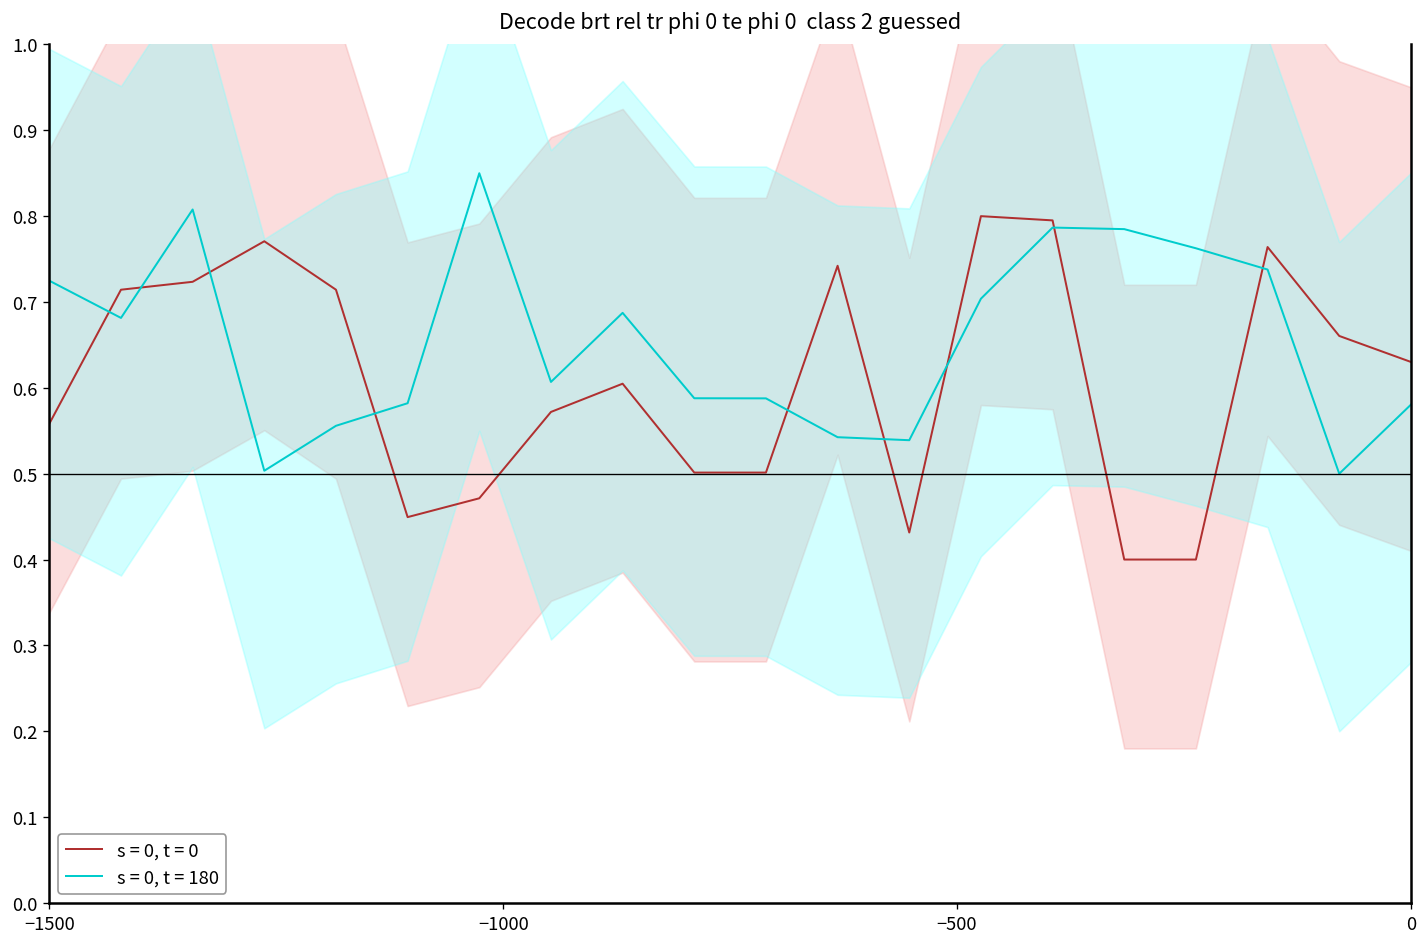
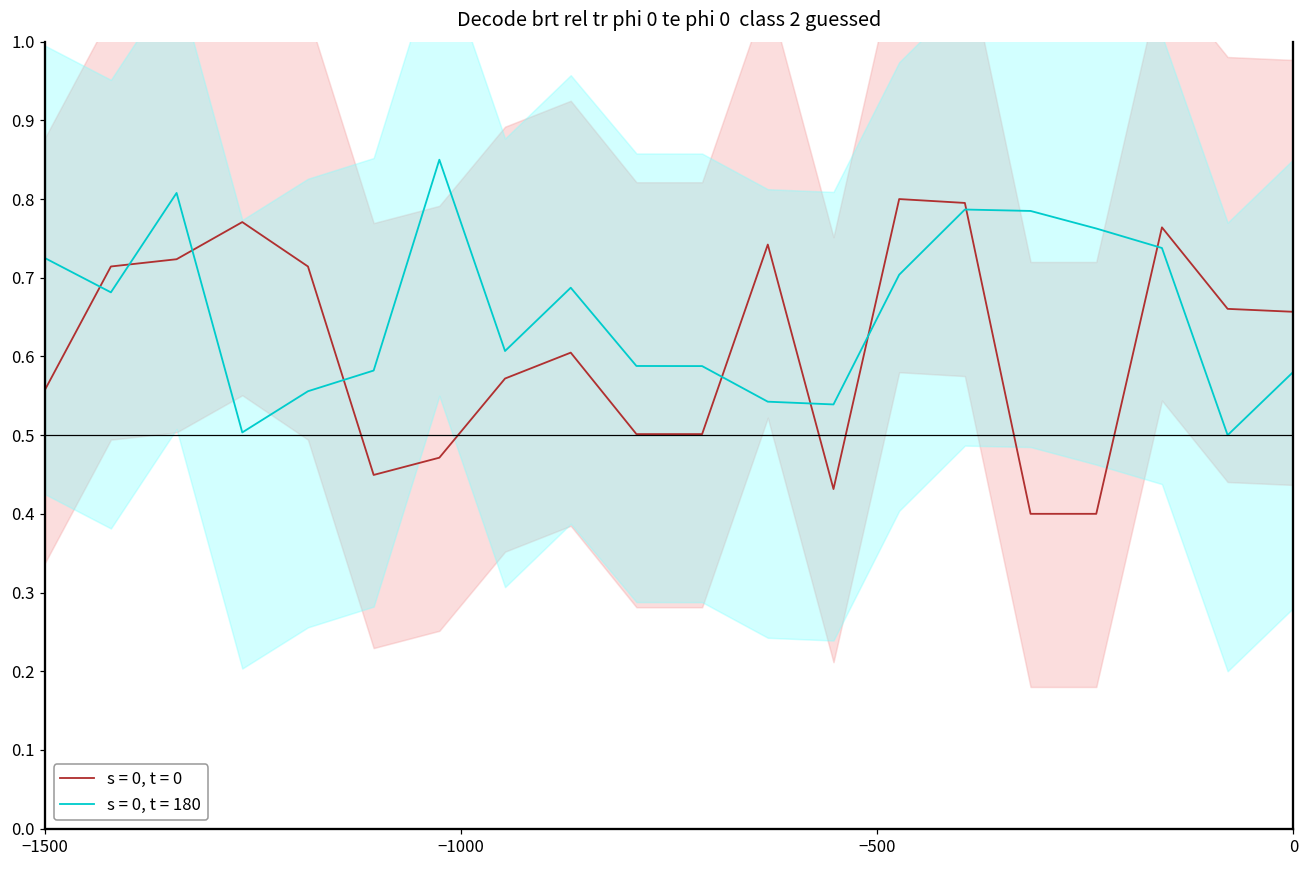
s = 0, t = 0, 0: 0.63 -> 0.66
